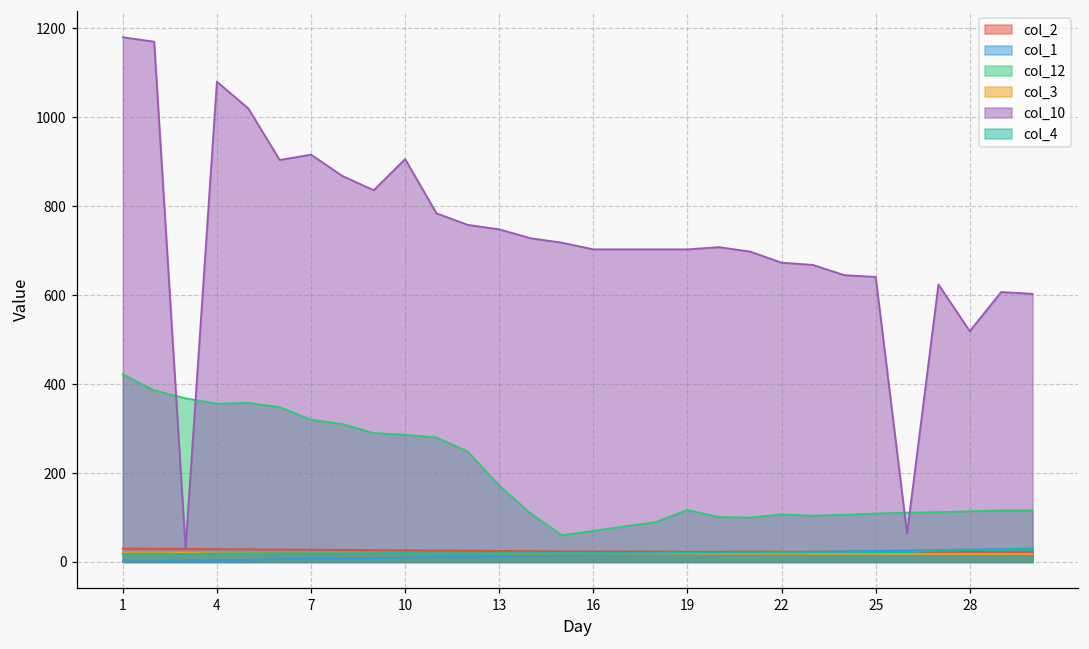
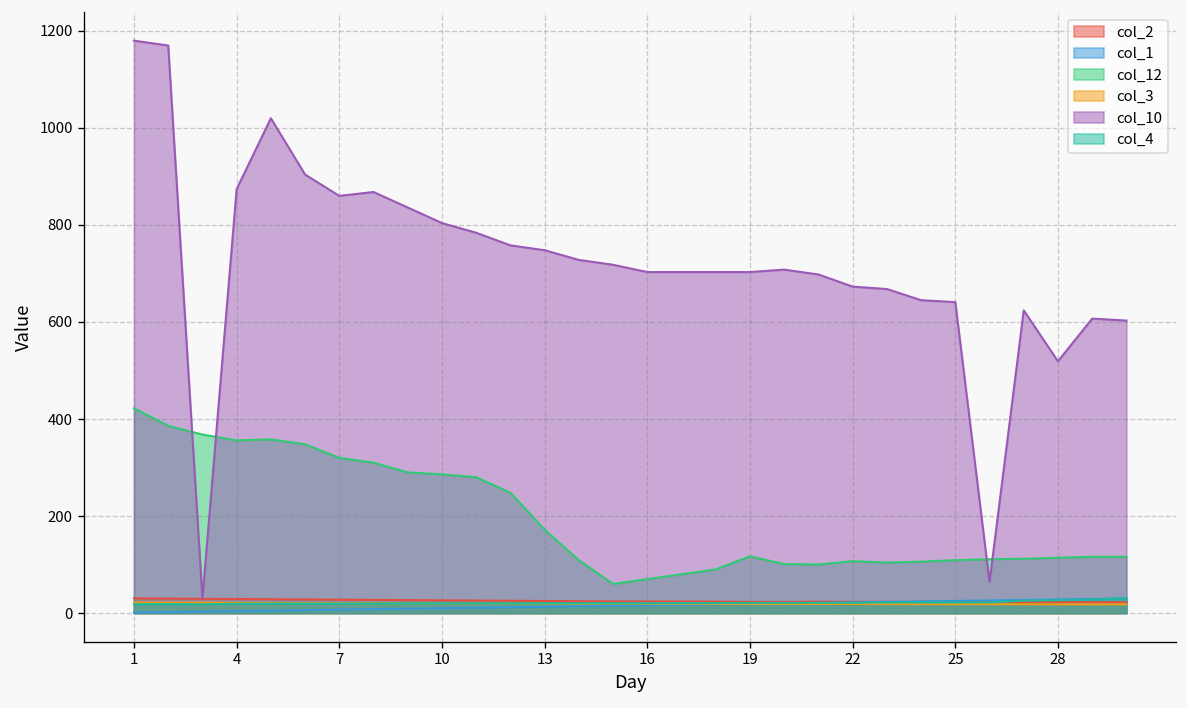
col_10, 4: 1080 -> 870
col_10, 7: 920 -> 860
col_10, 10: 910 -> 800
